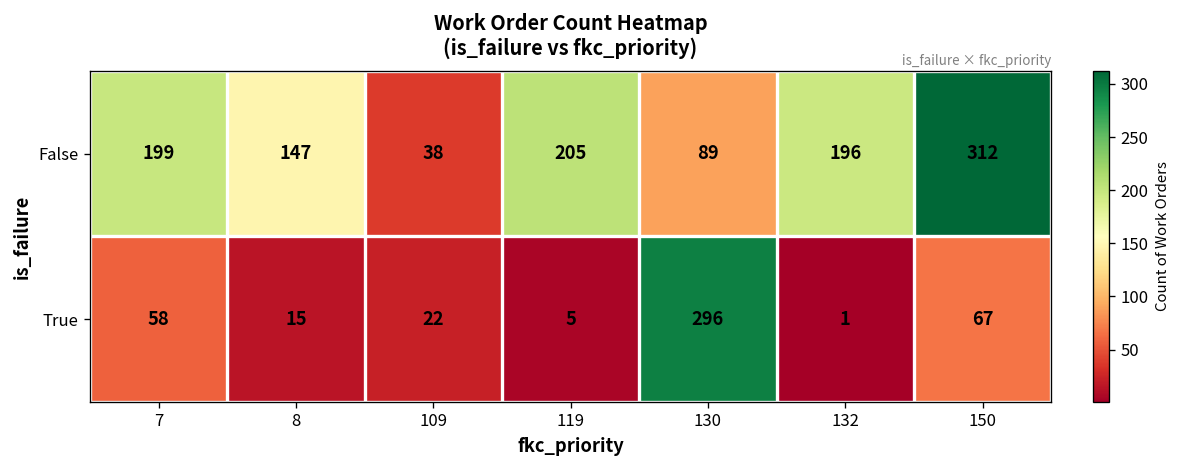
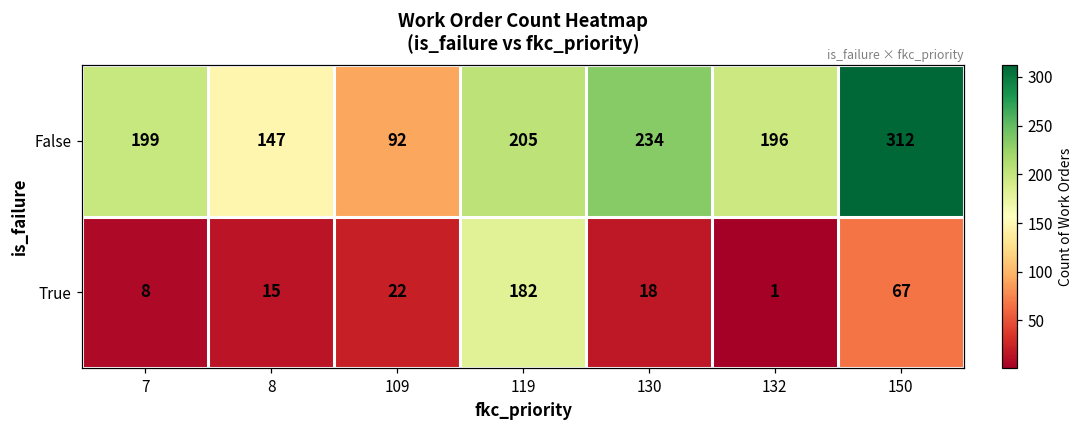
False, 109: 38 -> 92
False, 130: 89 -> 234
True, 7: 58 -> 8
True, 119: 5 -> 182
True, 130: 296 -> 18
